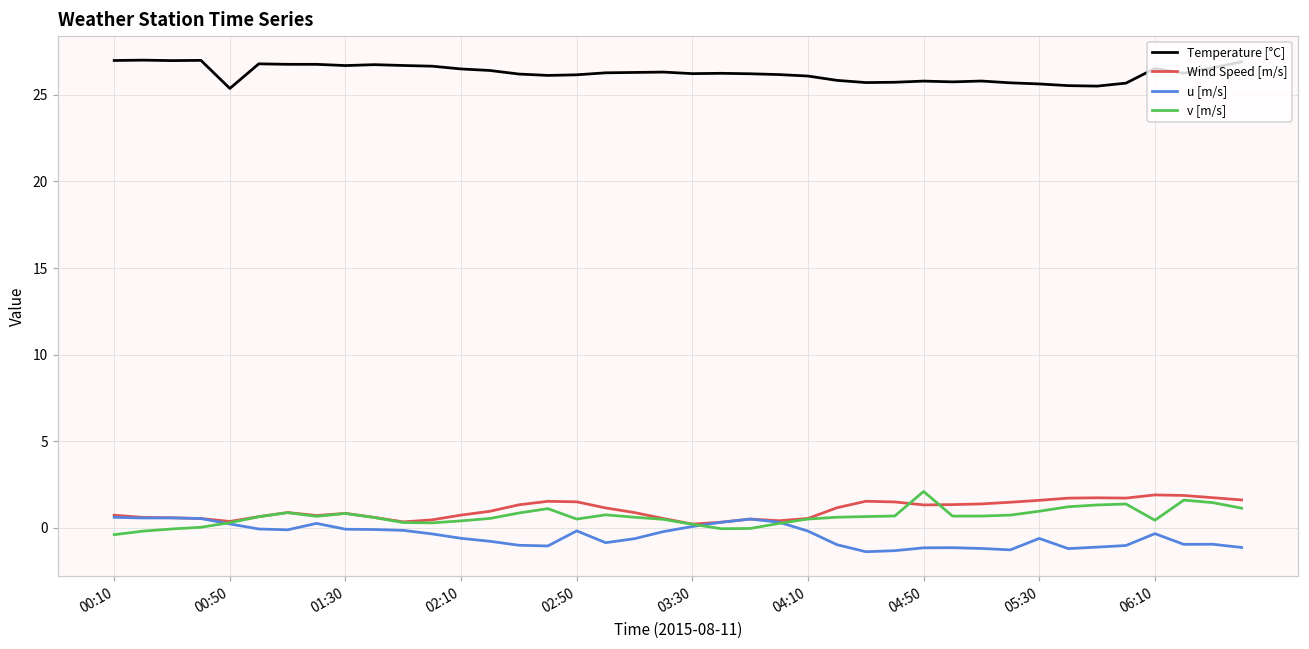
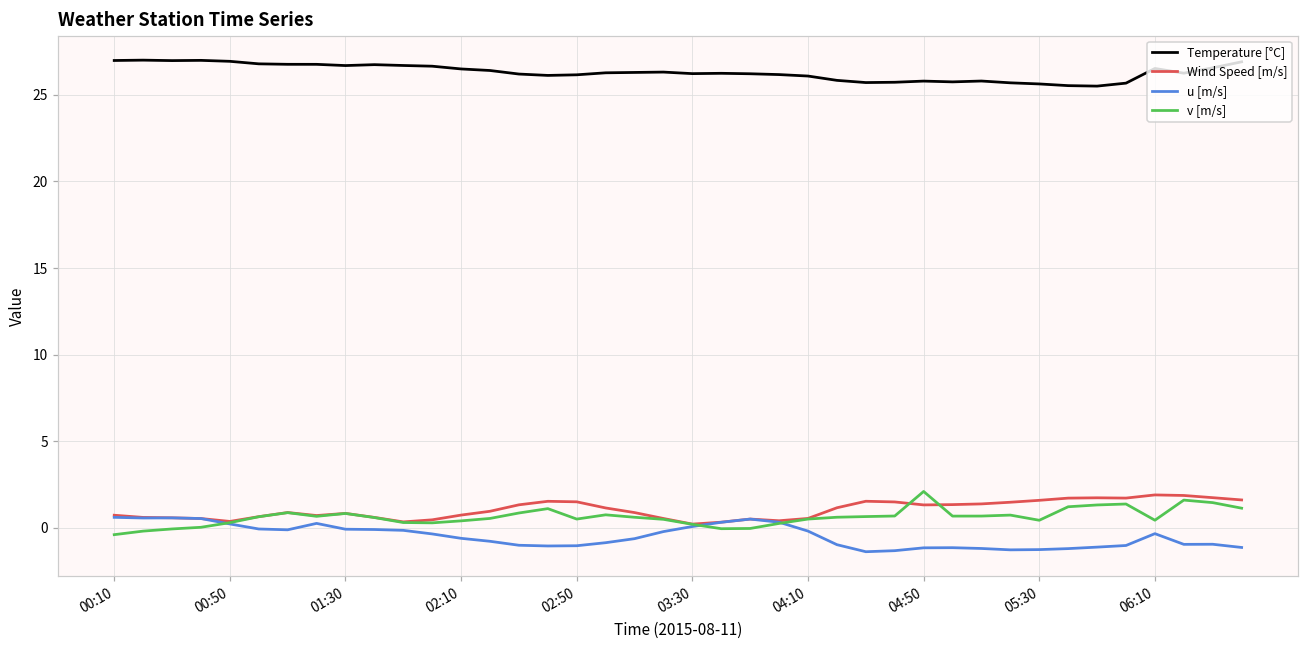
Temperature [°C], 00:50: 25.4 -> 26.9
u [m/s], 02:50: -0.2 -> -1.0
u [m/s], 05:30: -0.6 -> -1.3
v [m/s], 05:30: 1.0 -> 0.4
